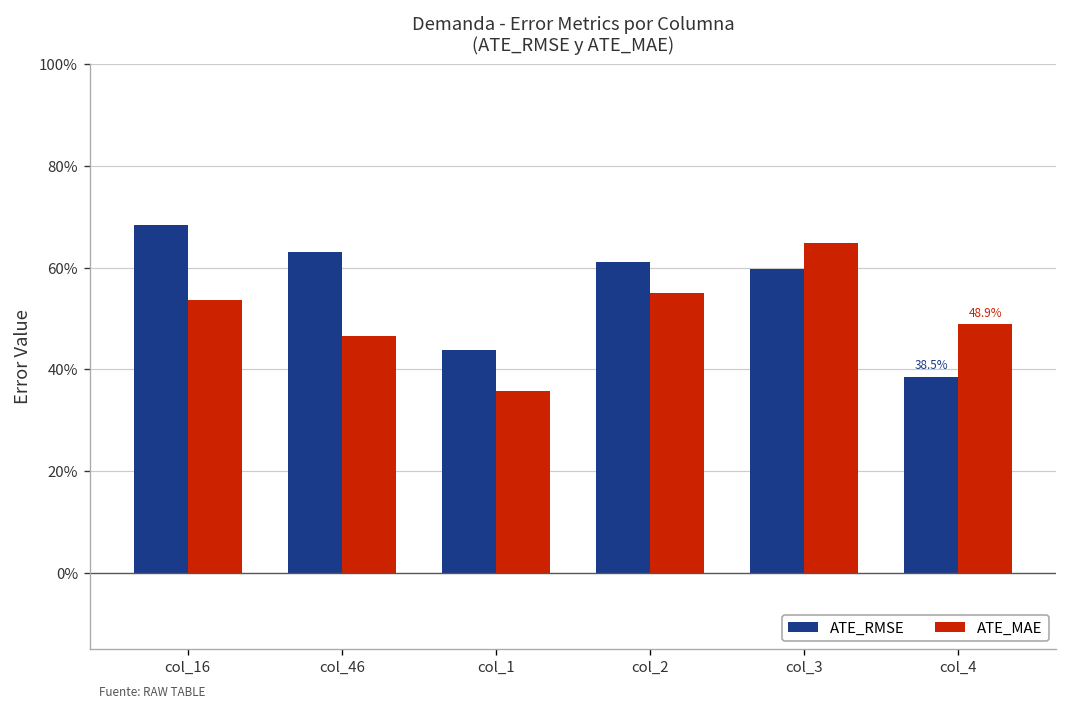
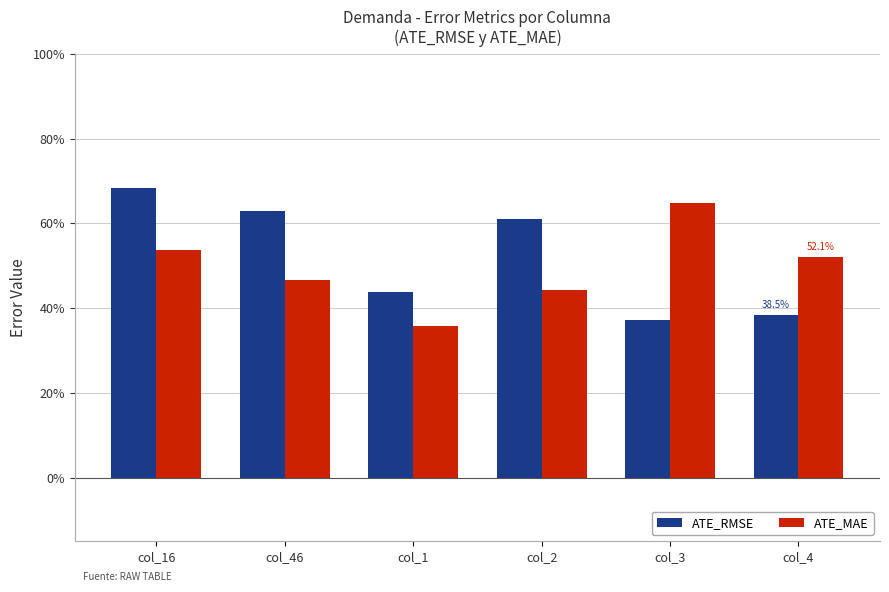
ATE_MAE, col_2: 55% -> 44%
ATE_RMSE, col_3: 60% -> 37%
ATE_MAE, col_4: 48.9% -> 52.1%
